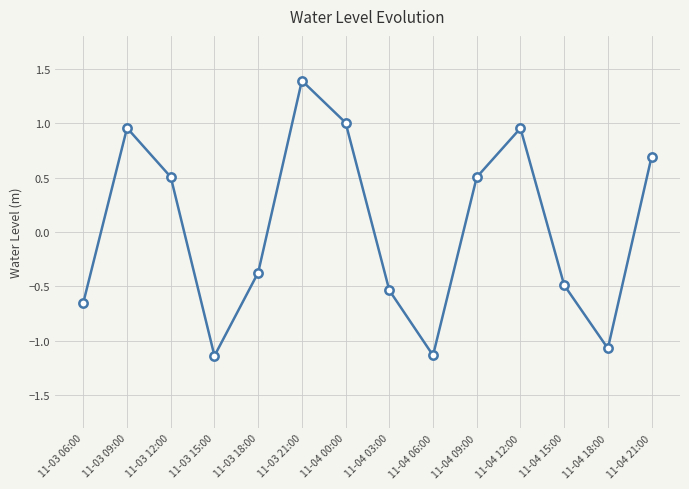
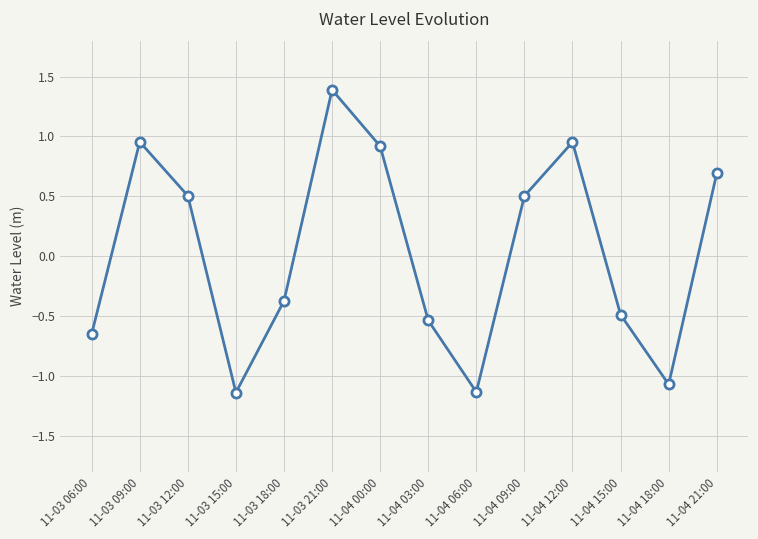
11-04 00:00: 1.00 -> 0.92
